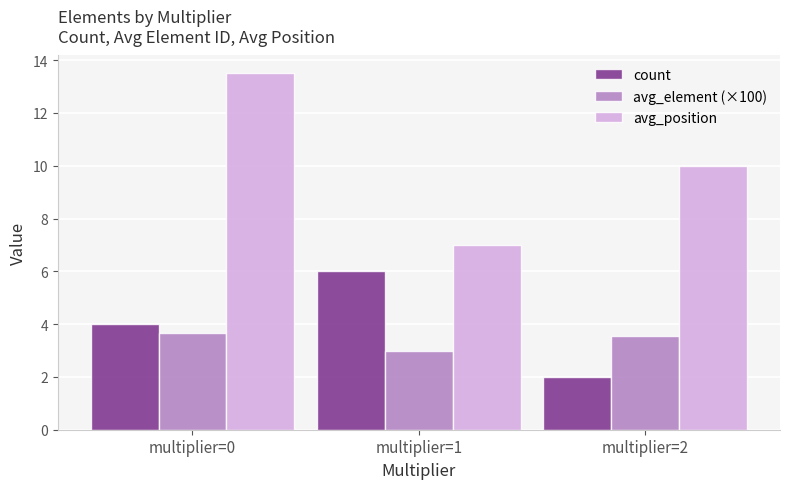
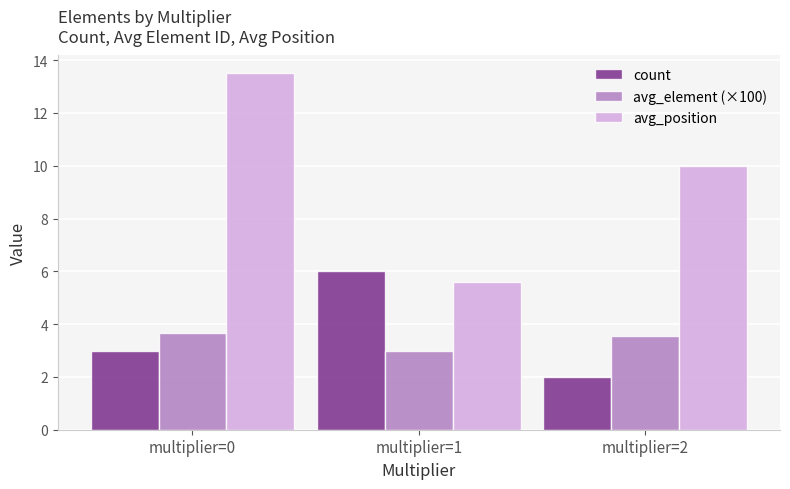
count, multiplier=0: 4 -> 3
avg_position, multiplier=1: 7.0 -> 5.6
